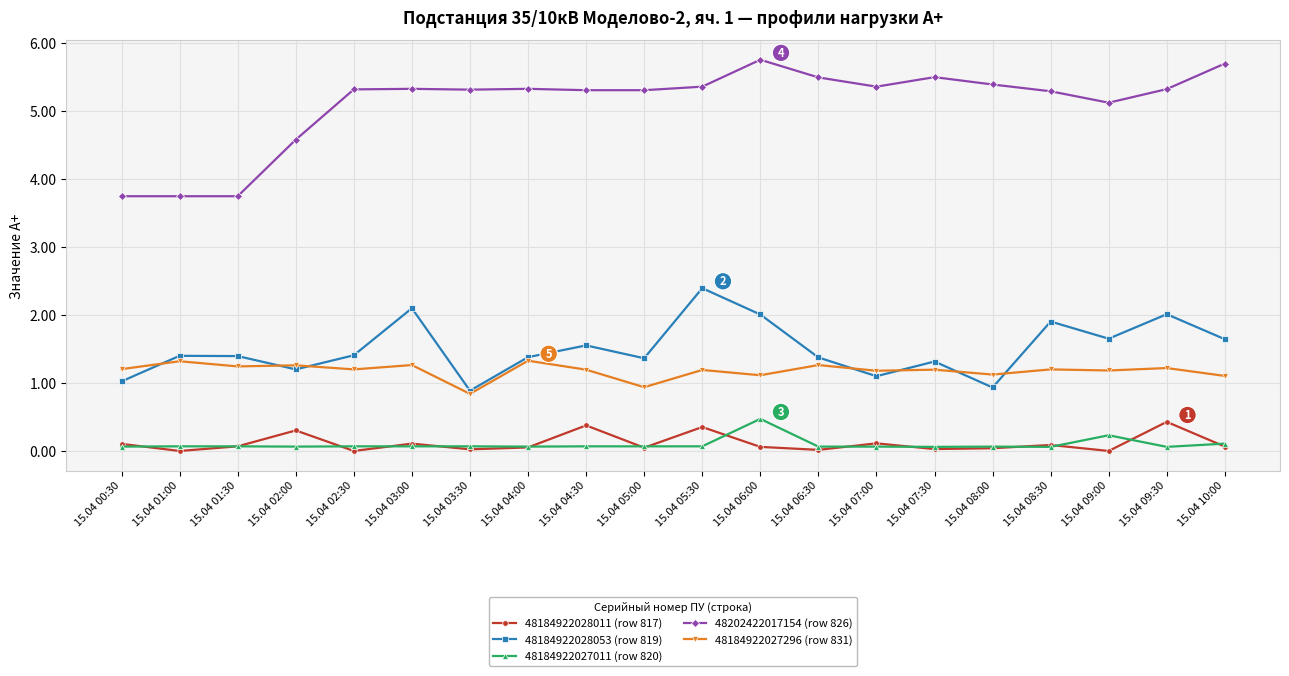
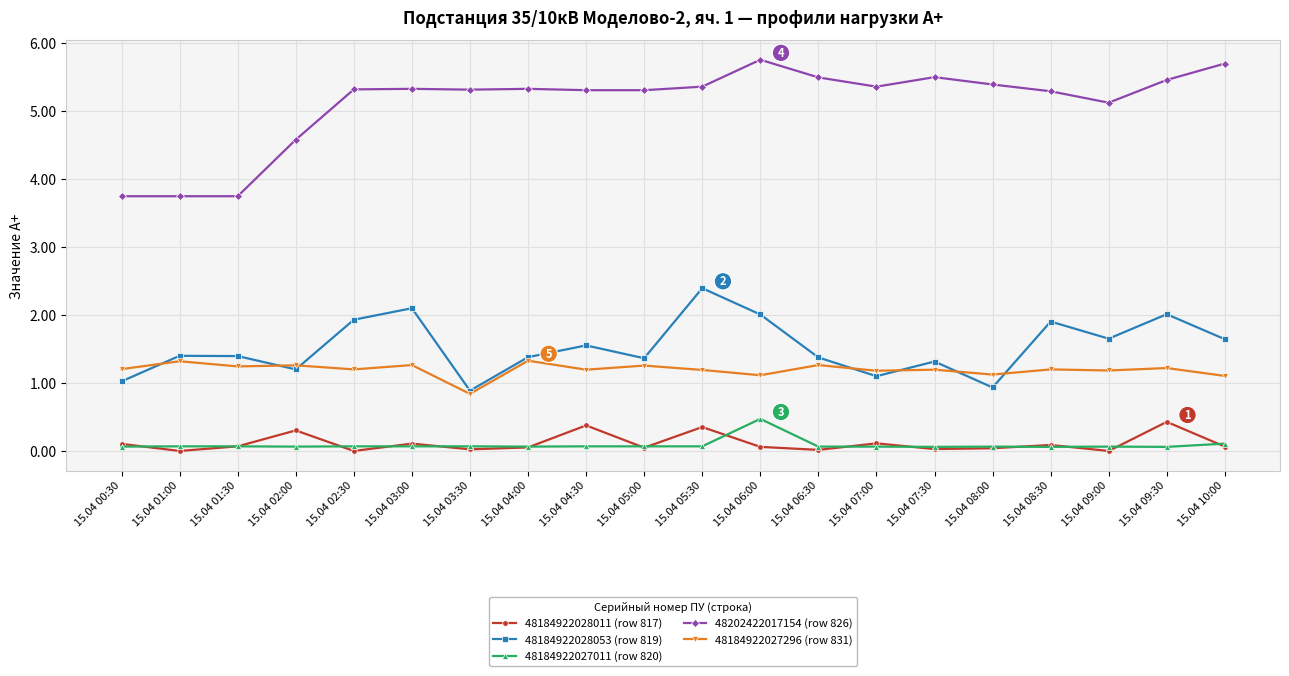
48184922028053 (row 819), 15.04 02:30: 1.4 -> 1.9
48184922027296 (row 831), 15.04 05:00: 0.9 -> 1.3
48184922027011 (row 820), 15.04 09:00: 0.2 -> 0.1
48202422017154 (row 826), 15.04 09:30: 5.3 -> 5.5
